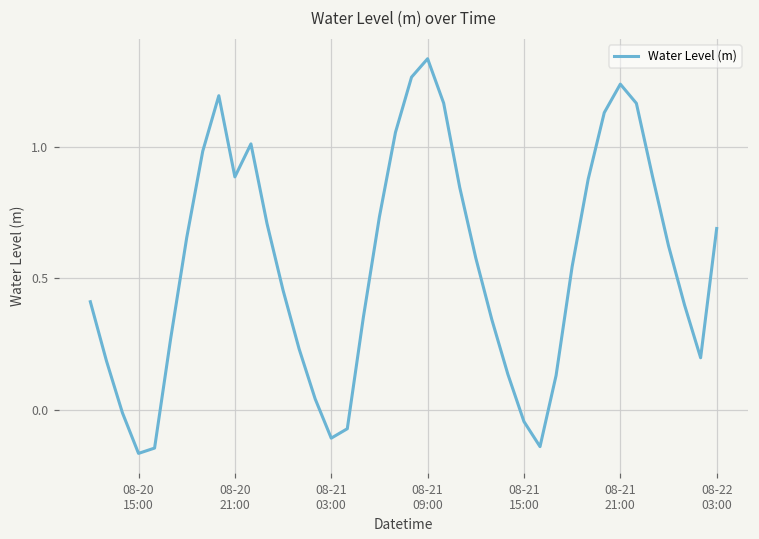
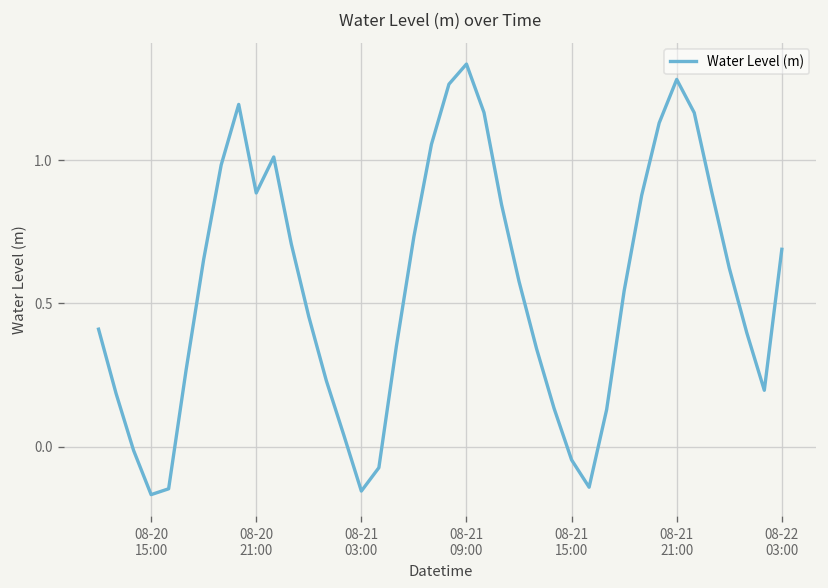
08-21 03:00: -0.11 -> -0.15
08-21 21:00: 1.24 -> 1.28
